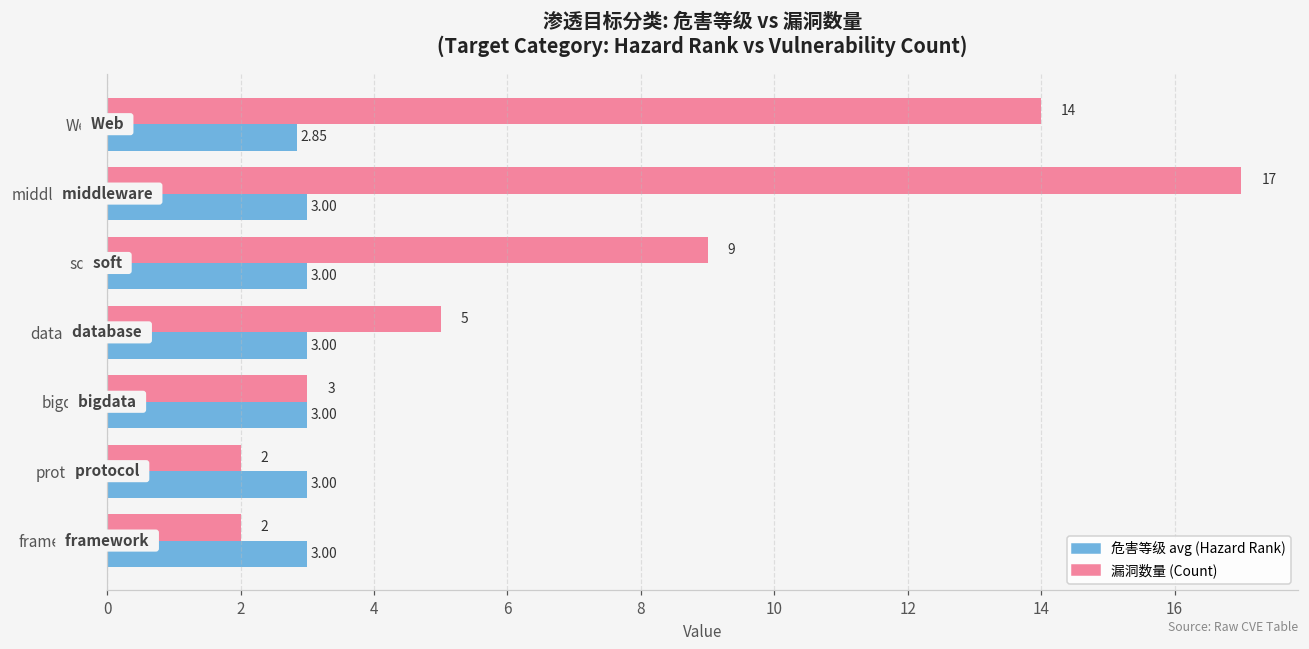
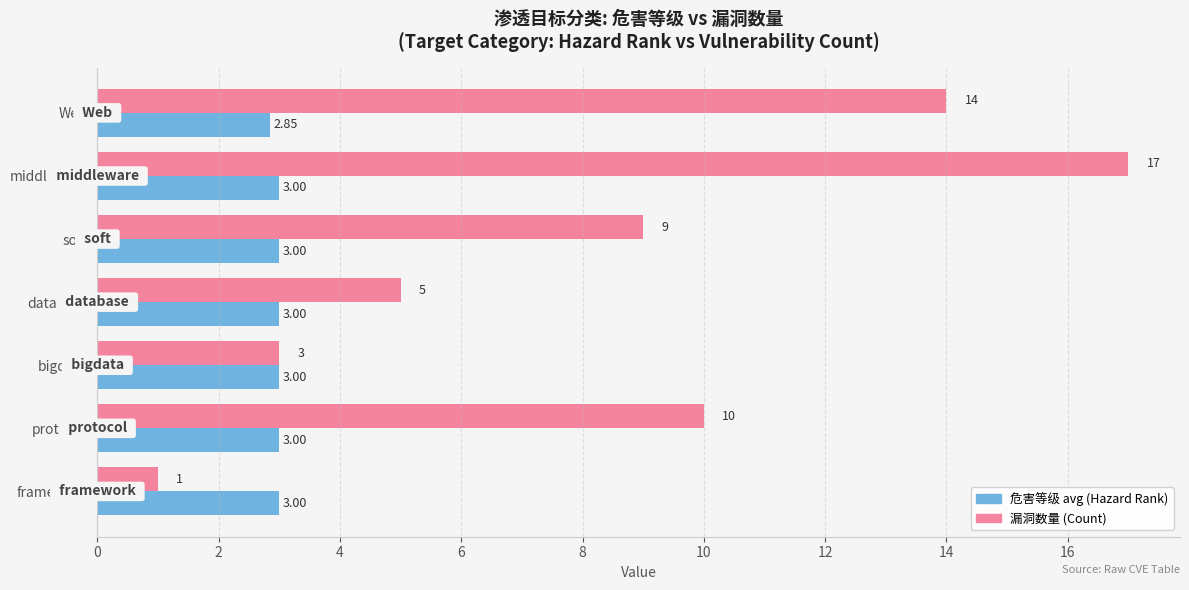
漏洞数量 (Count), protocol: 2 -> 10
漏洞数量 (Count), framework: 2 -> 1
